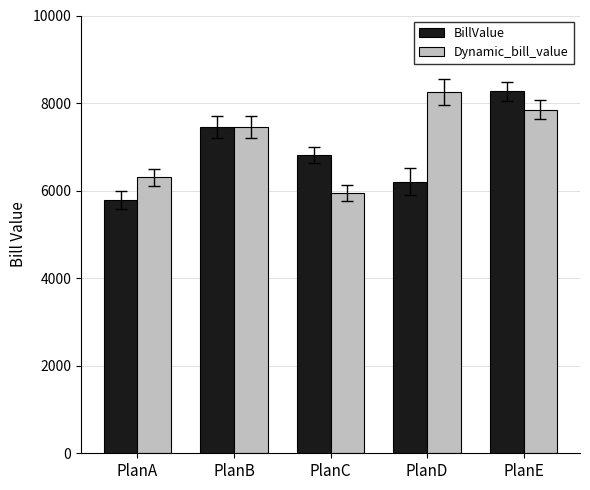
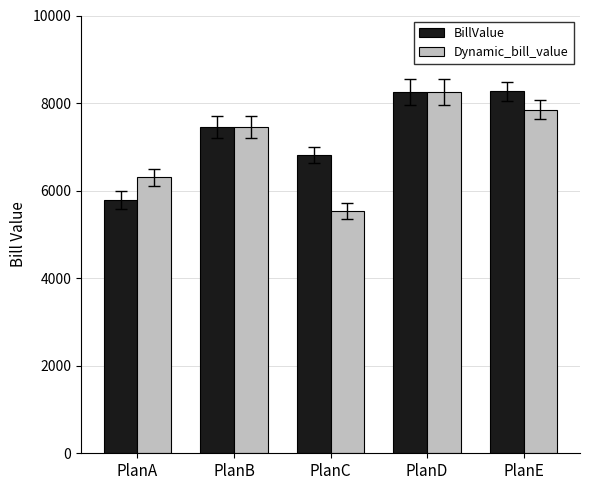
Dynamic_bill_value, PlanC: 6000 -> 5500
BillValue, PlanD: 6200 -> 8300
